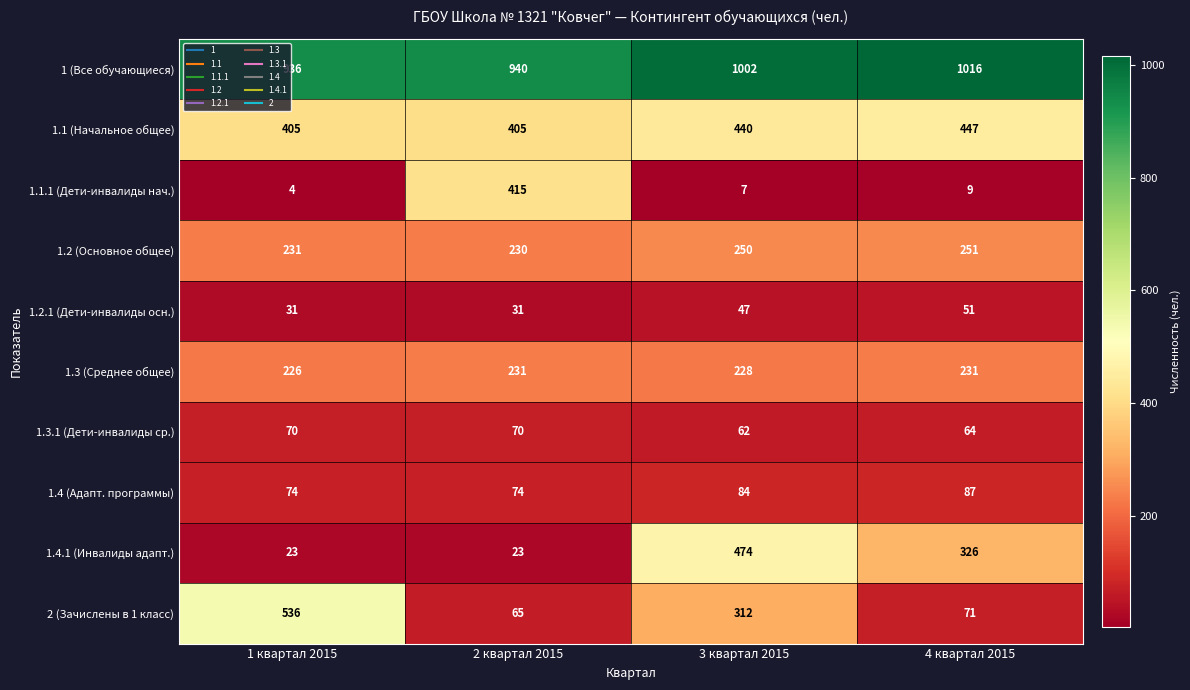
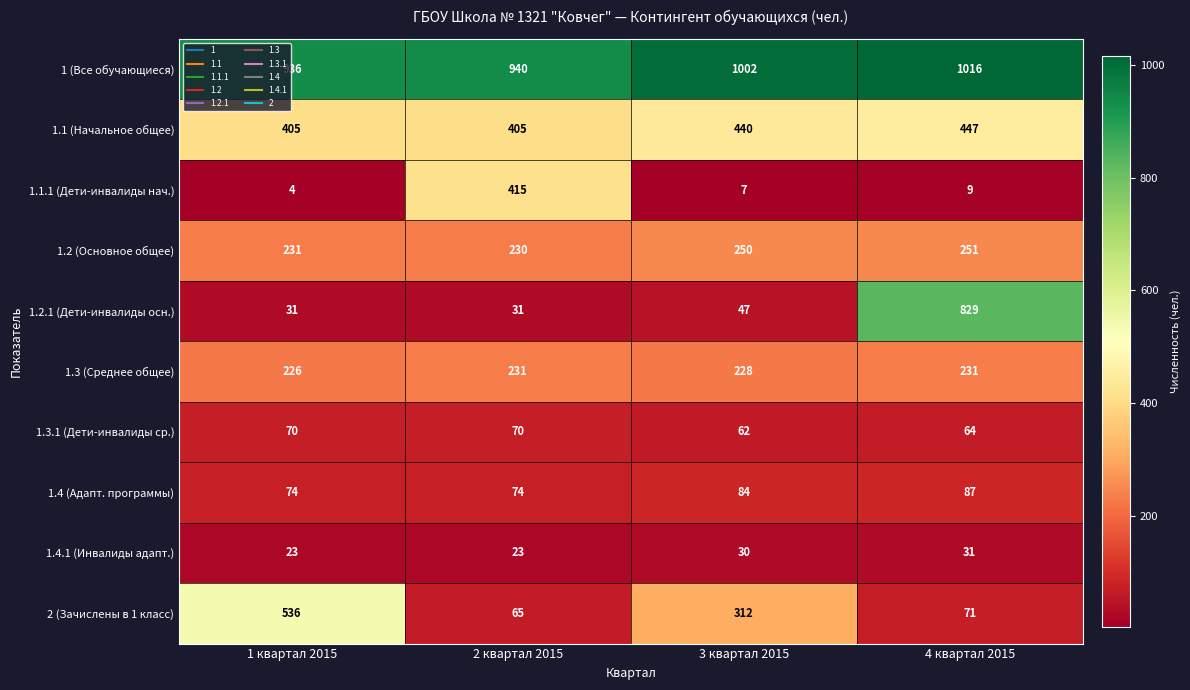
1.2.1 (Дети-инвалиды осн.), 4 квартал 2015: 51 -> 829
1.4.1 (Инвалиды адапт.), 3 квартал 2015: 474 -> 30
1.4.1 (Инвалиды адапт.), 4 квартал 2015: 326 -> 31
